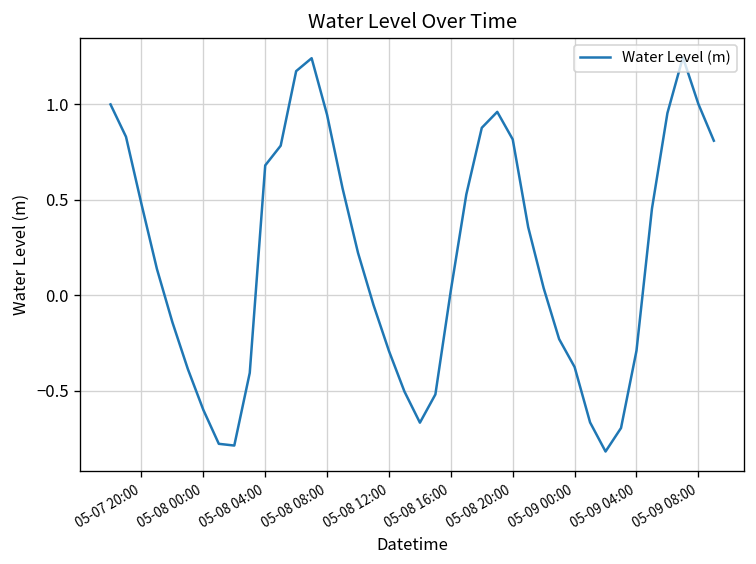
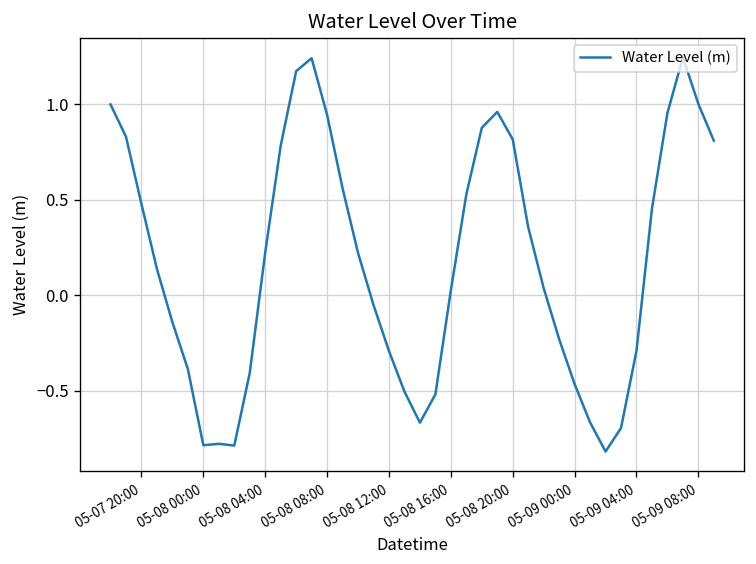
05-08 00:00: -0.60 -> -0.79
05-08 04:00: 0.68 -> 0.22
05-09 00:00: -0.38 -> -0.46
